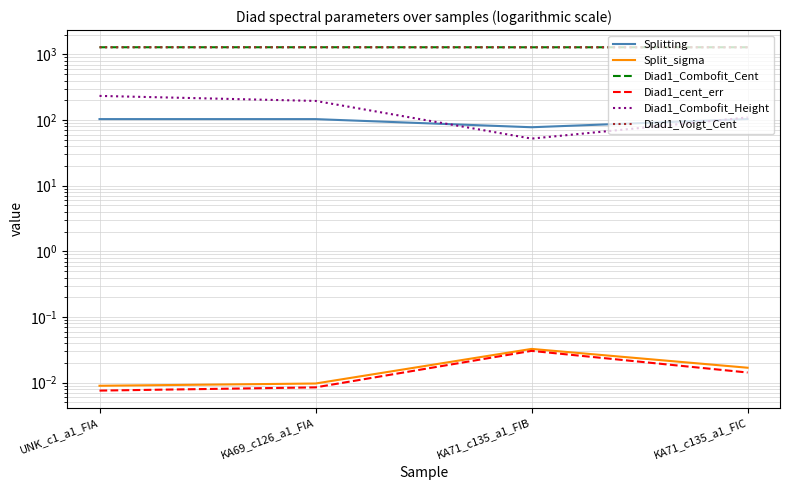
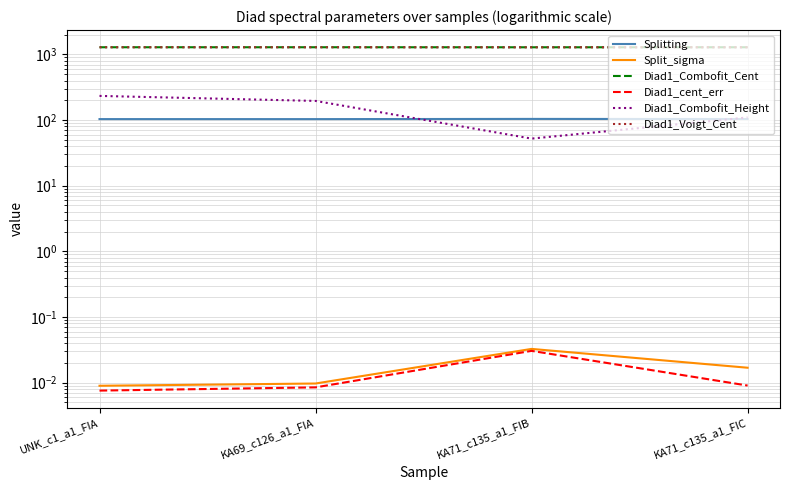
Splitting, KA71_c135_a1_FIB: 80 -> 100
Diad1_cent_err, KA71_c135_a1_FIC: 0.014 -> 0.009
